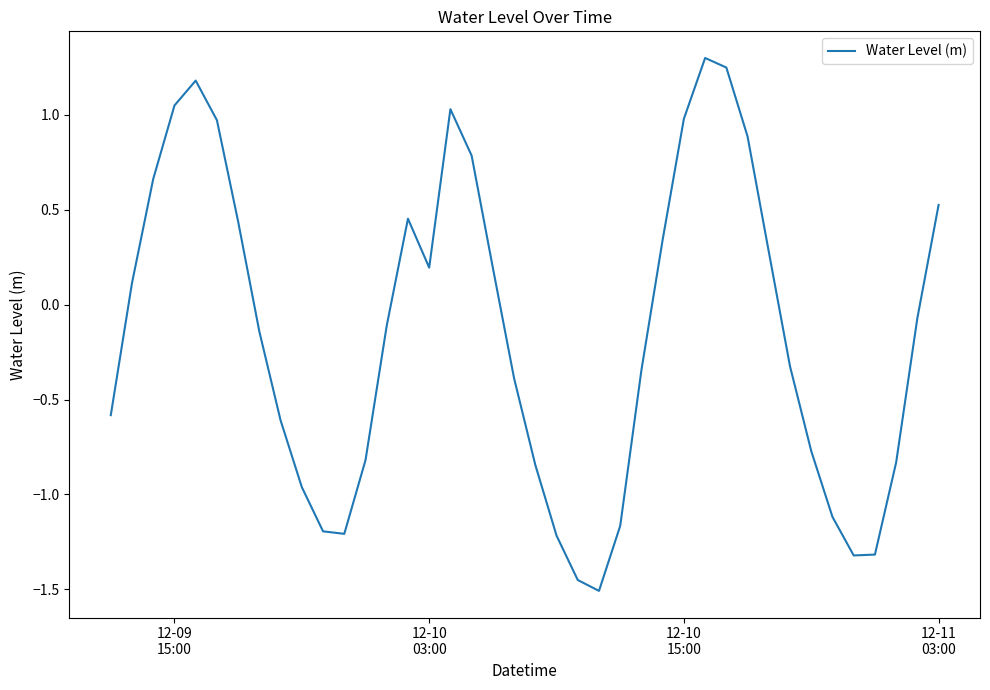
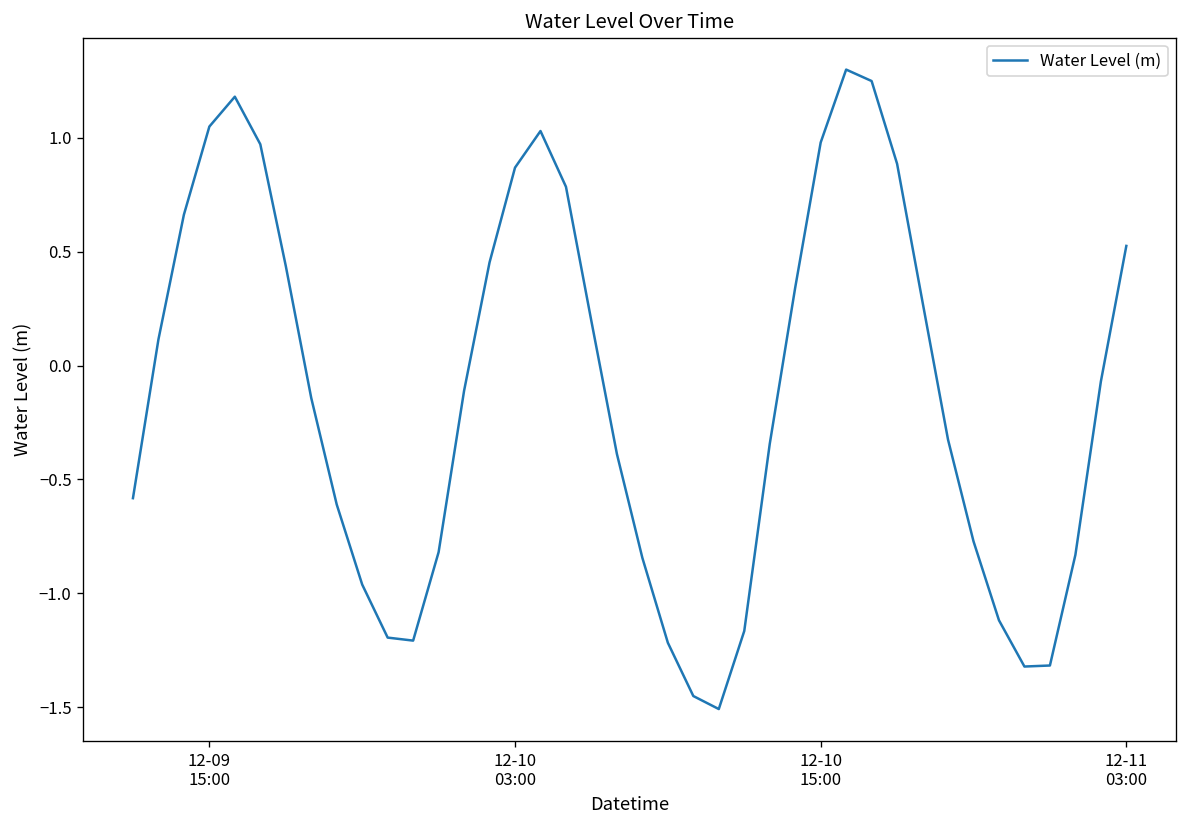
12-10 03:00: 0.19 -> 0.87
